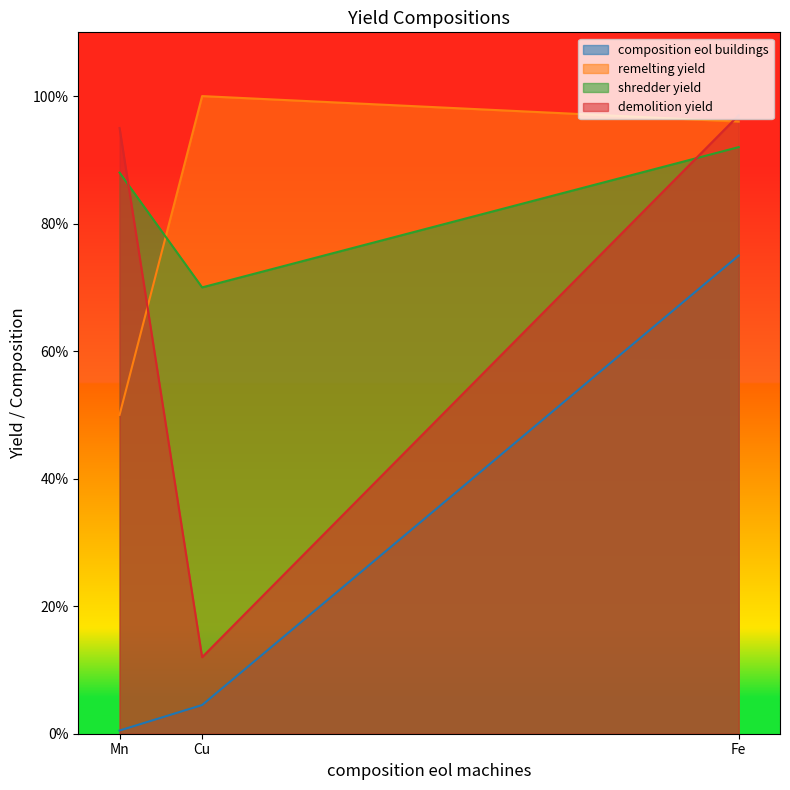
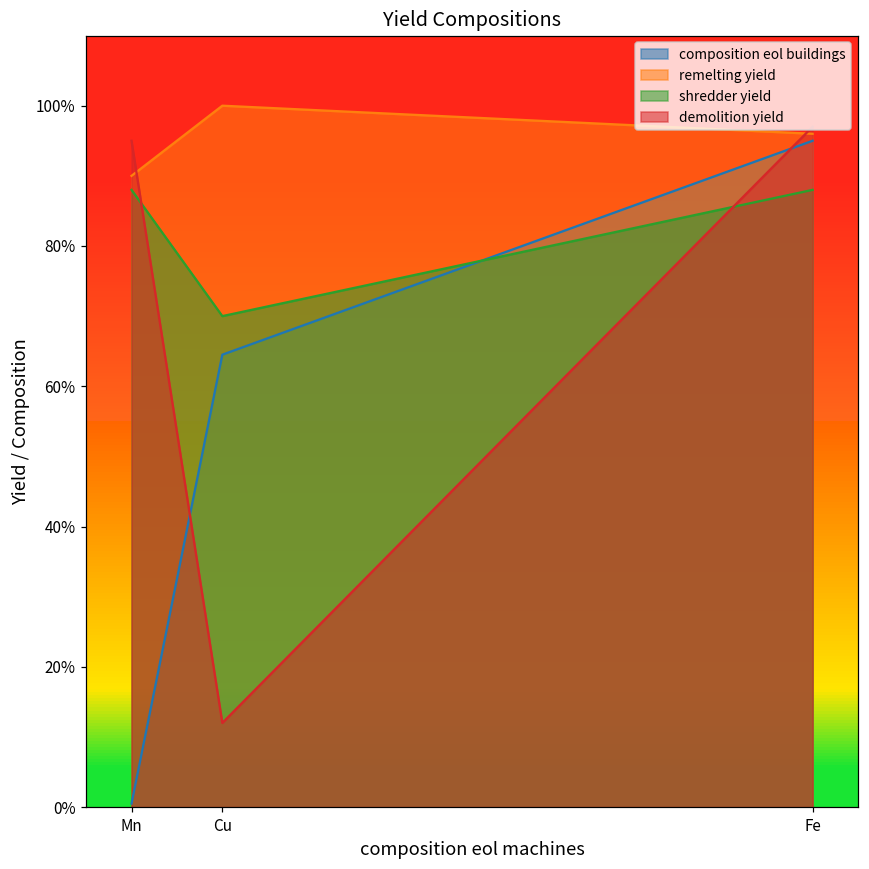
remelting yield, Mn: 50% -> 90%
composition eol buildings, Cu: 5% -> 65%
composition eol buildings, Fe: 75% -> 95%
shredder yield, Fe: 92% -> 88%
